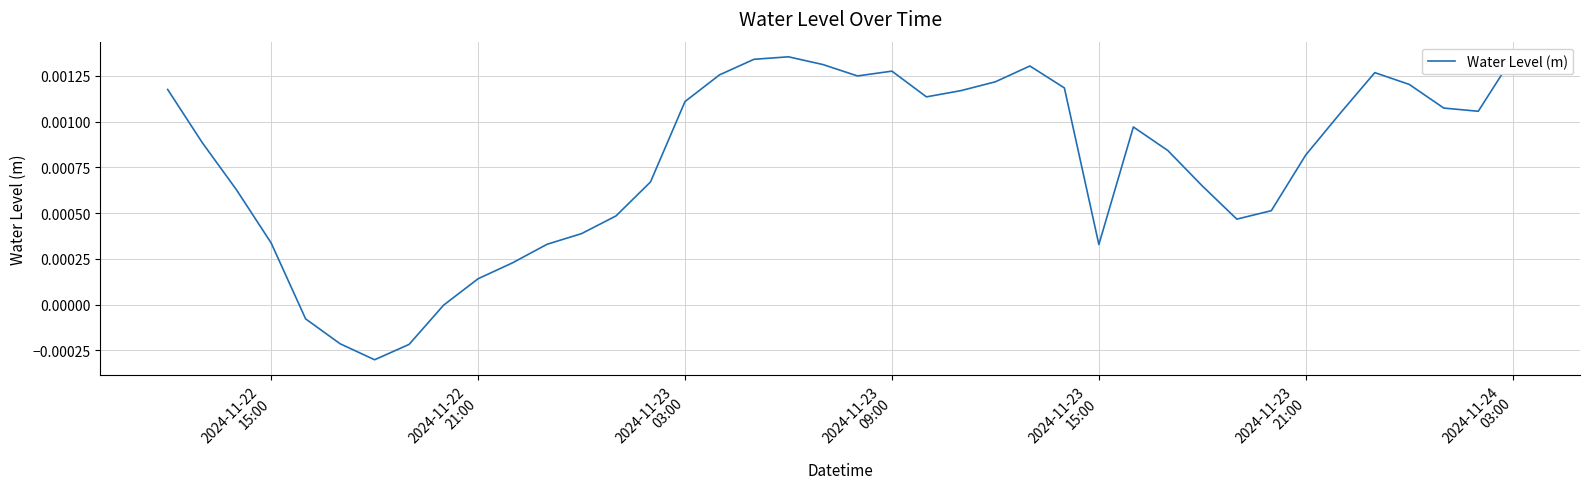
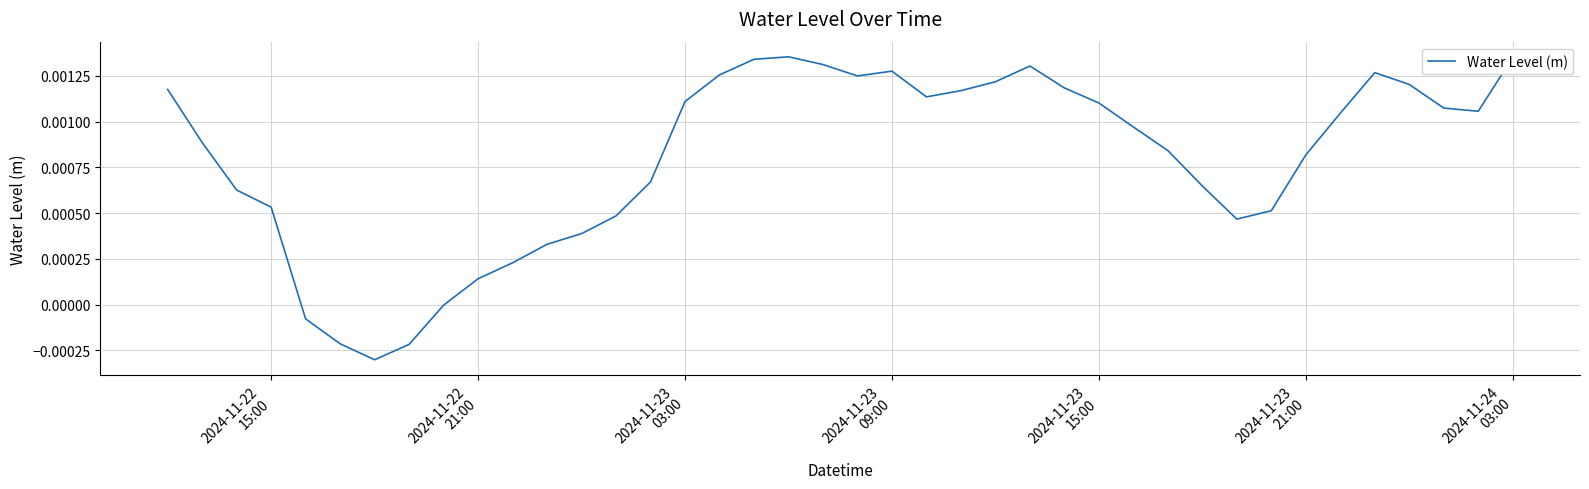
2024-11-22 15:00: 0.00034 -> 0.00053
2024-11-23 15:00: 0.00033 -> 0.00110
